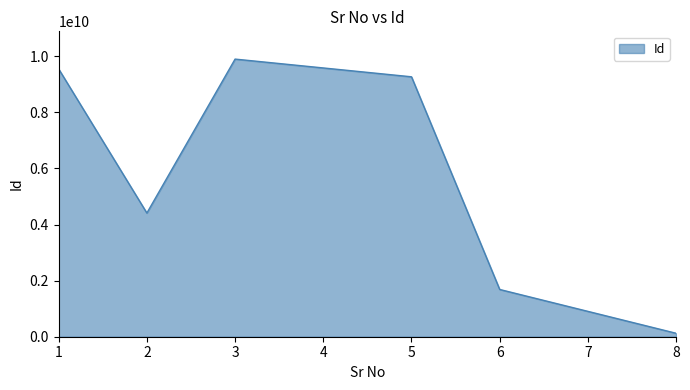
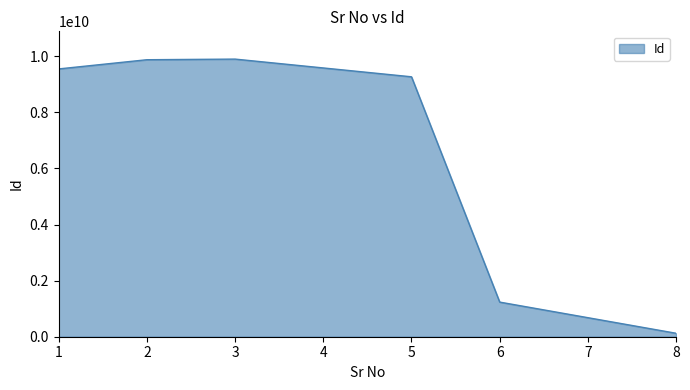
2: 4400000000 -> 9900000000
6: 1700000000 -> 1200000000
